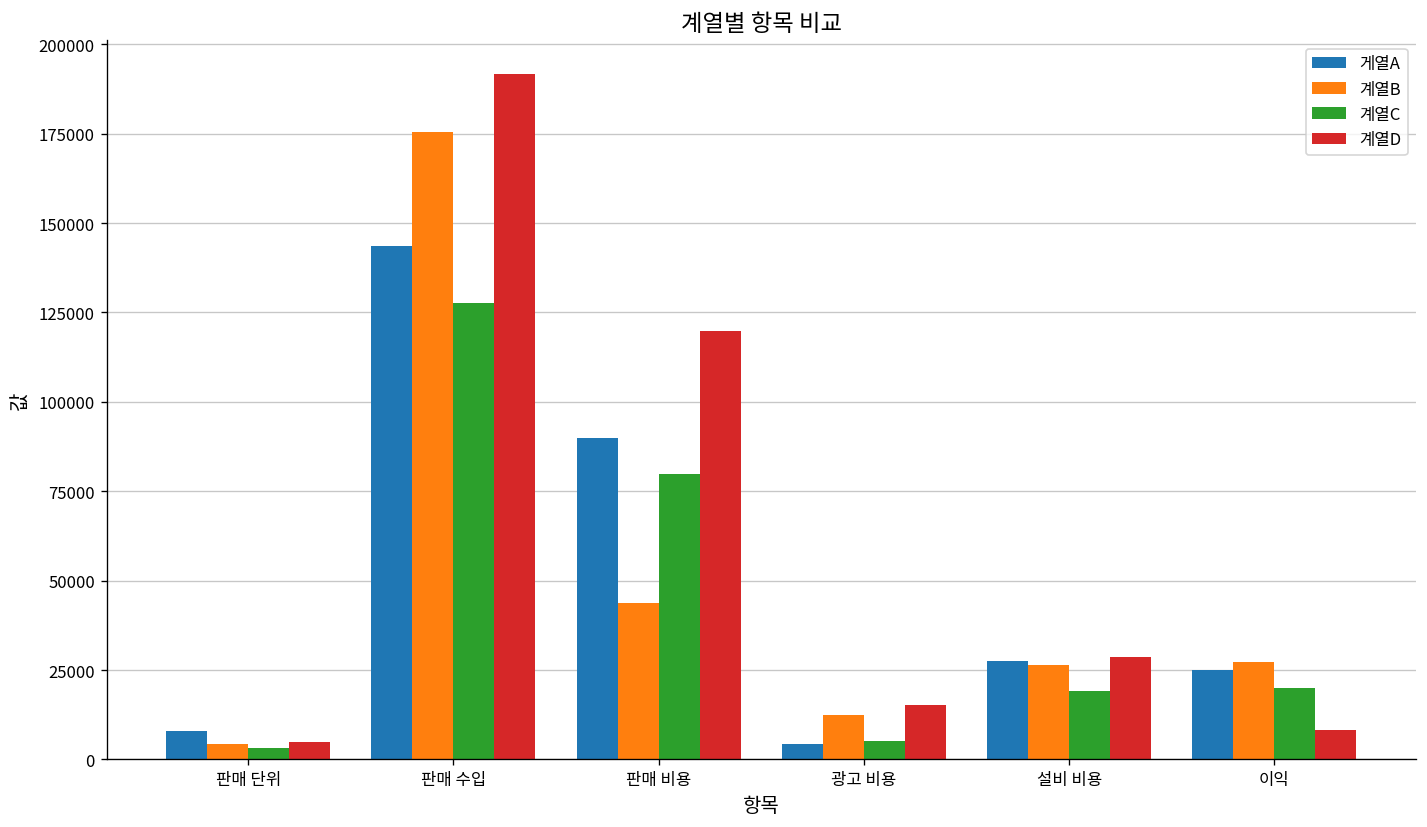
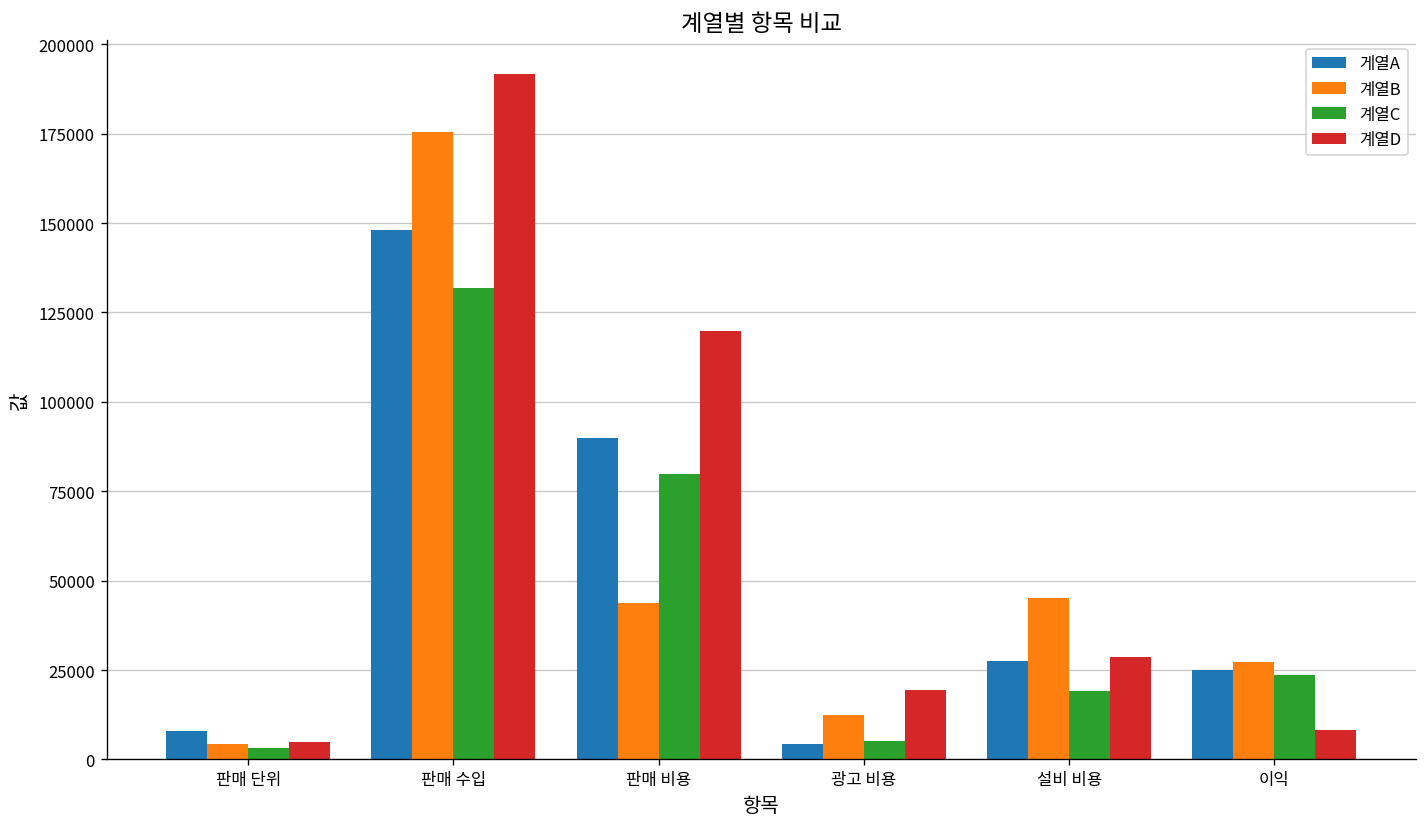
게열A, 판매 수입: 144000 -> 148000
계열C, 판매 수입: 128000 -> 132000
계열D, 광고 비용: 15000 -> 19000
계열B, 설비 비용: 26000 -> 45000
계열C, 이익: 20000 -> 24000
